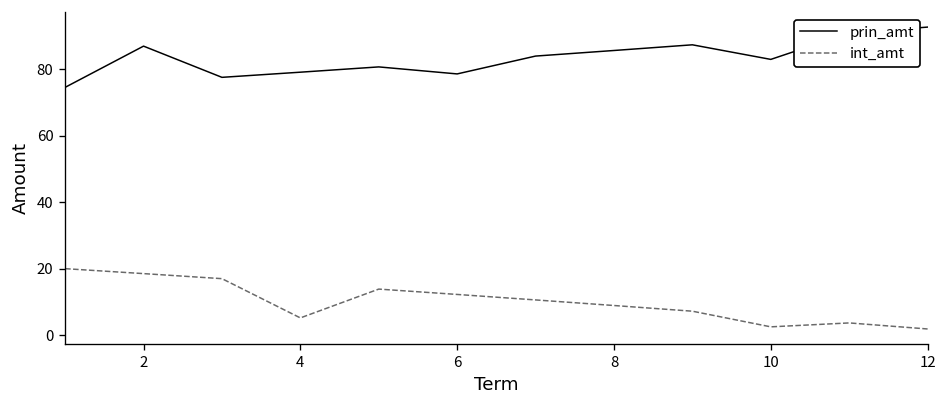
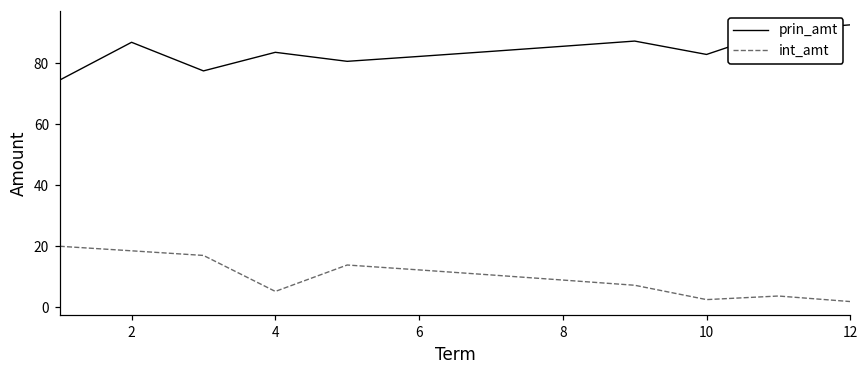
prin_amt, 4: 79 -> 84
prin_amt, 6: 79 -> 82
